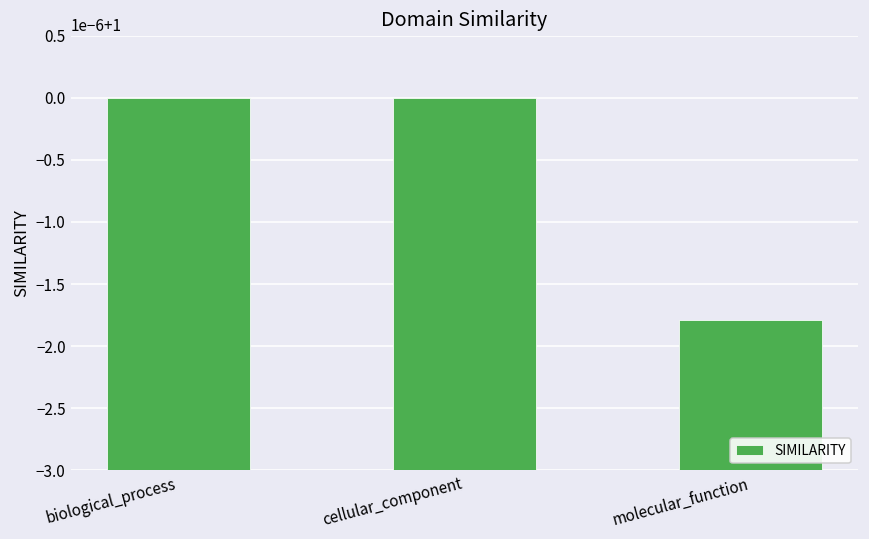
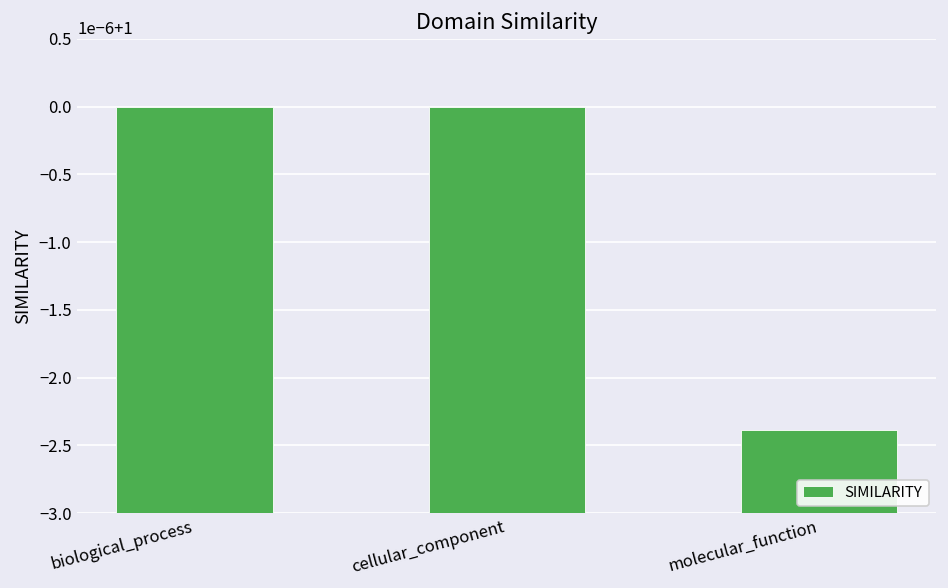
molecular_function: 0.99999821 -> 0.99999761
